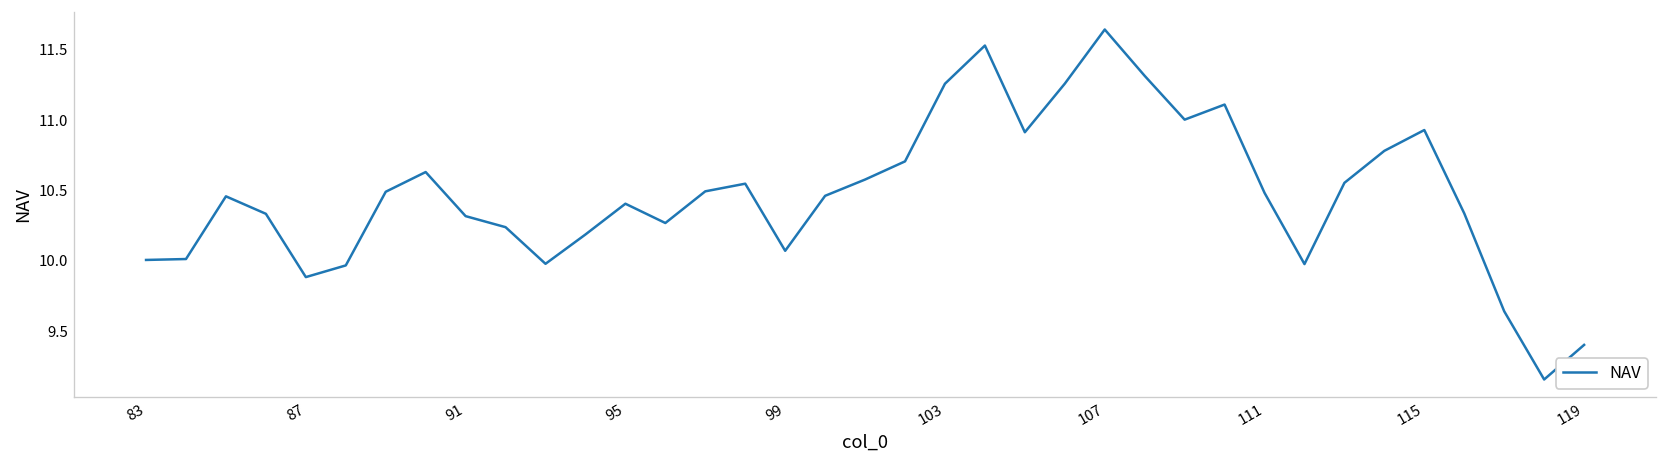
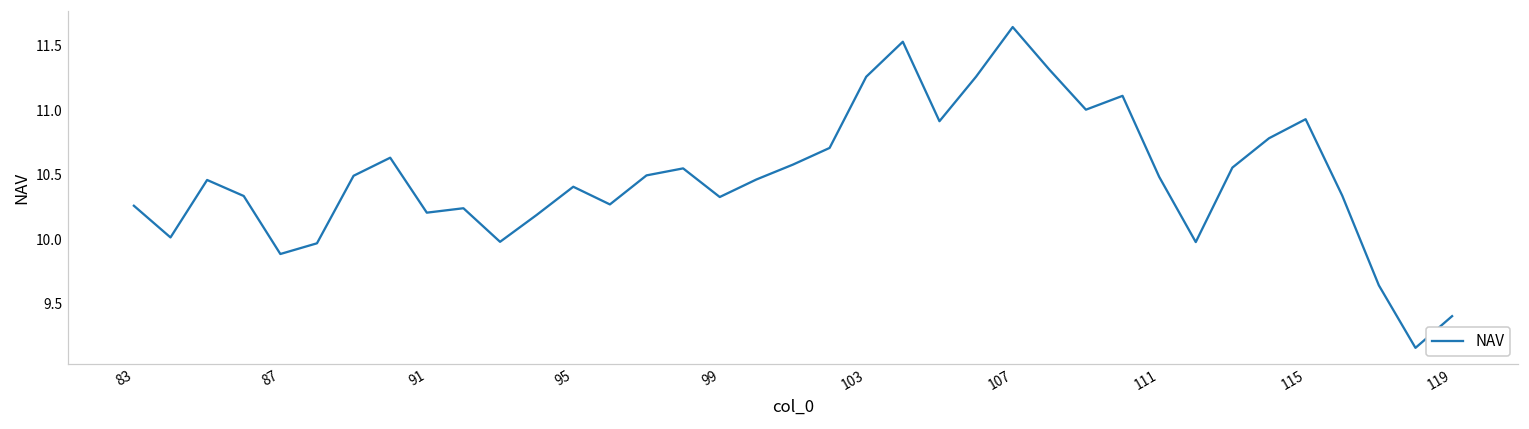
83: 10.01 -> 10.26
91: 10.32 -> 10.20
99: 10.07 -> 10.33
